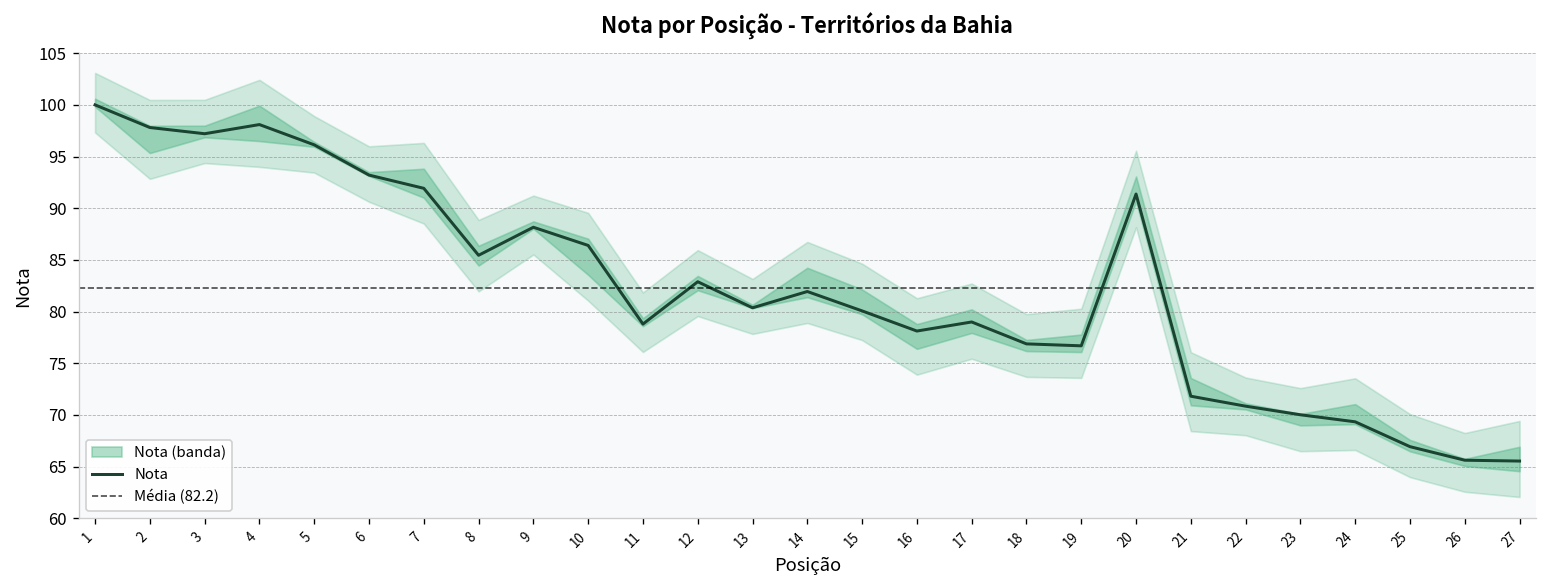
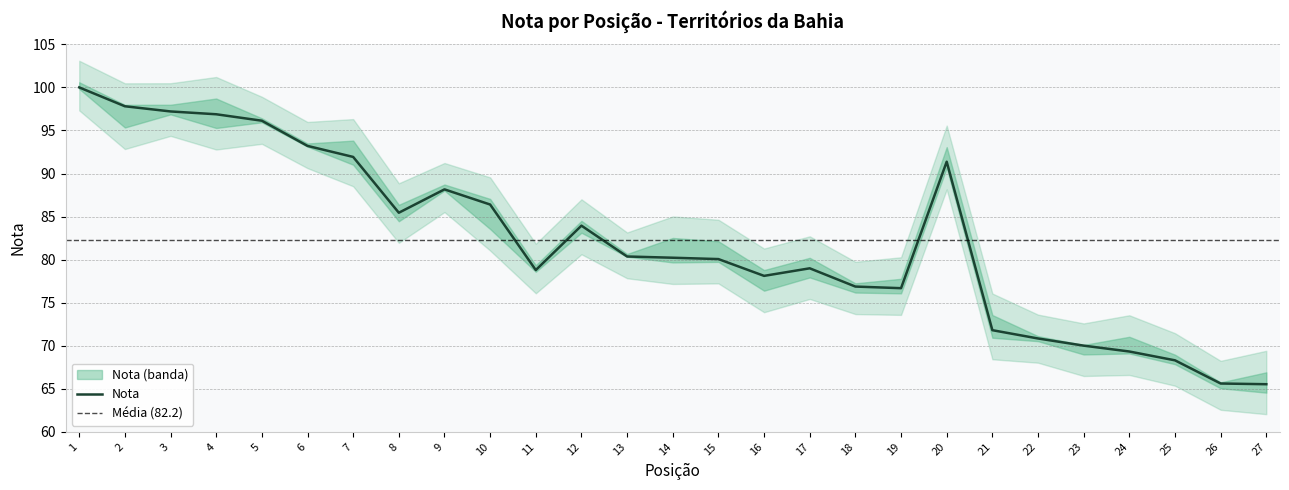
Nota, 4: 98 -> 97
Nota, 12: 83 -> 84
Nota, 14: 82 -> 80
Nota, 25: 67 -> 68
